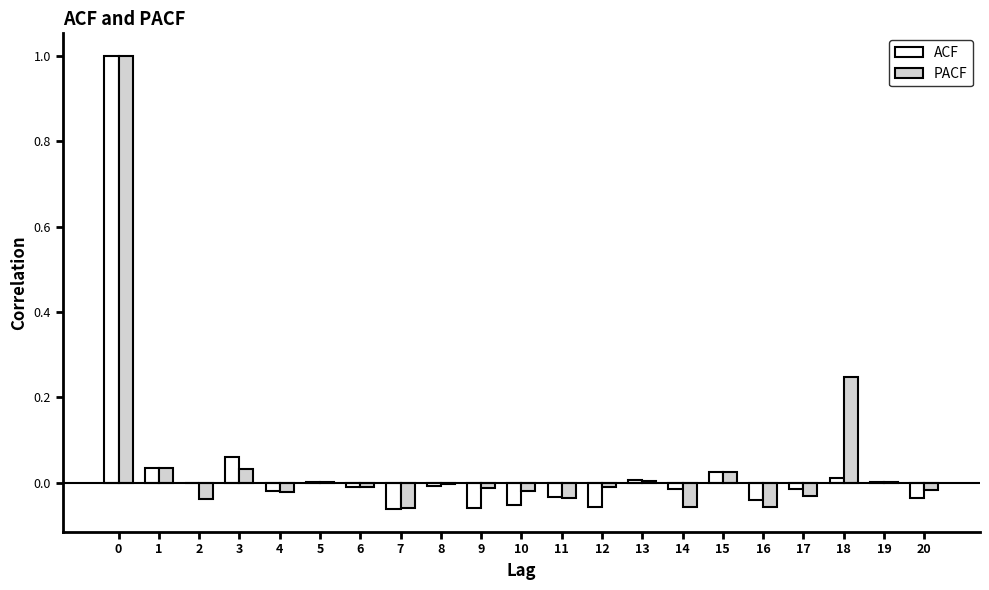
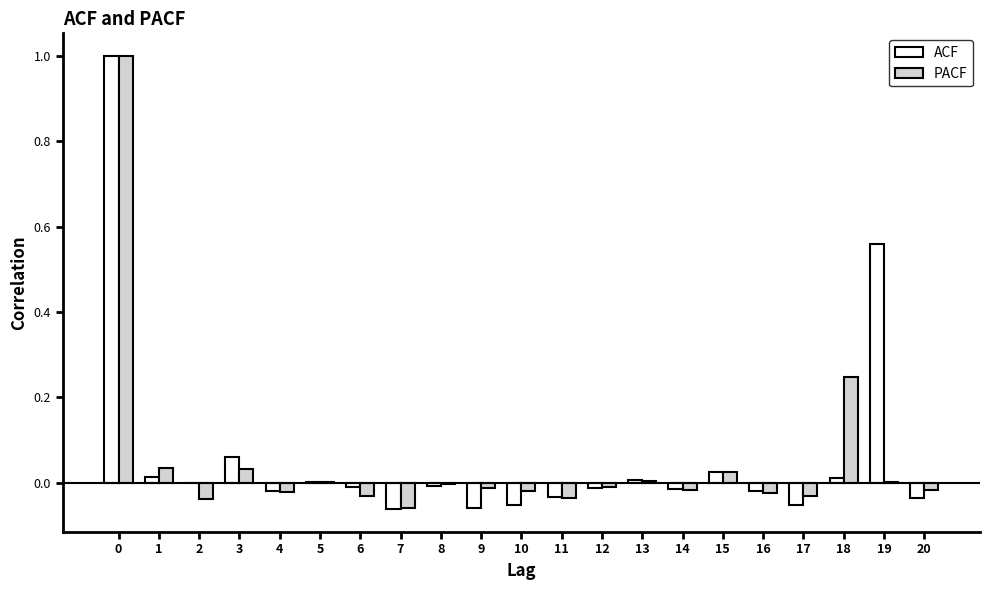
ACF, 1: 0.03 -> 0.01
PACF, 6: -0.01 -> -0.03
ACF, 12: -0.06 -> -0.01
PACF, 14: -0.06 -> -0.02
ACF, 16: -0.04 -> -0.02
PACF, 16: -0.06 -> -0.02
ACF, 17: -0.01 -> -0.05
ACF, 19: 0.00 -> 0.56
